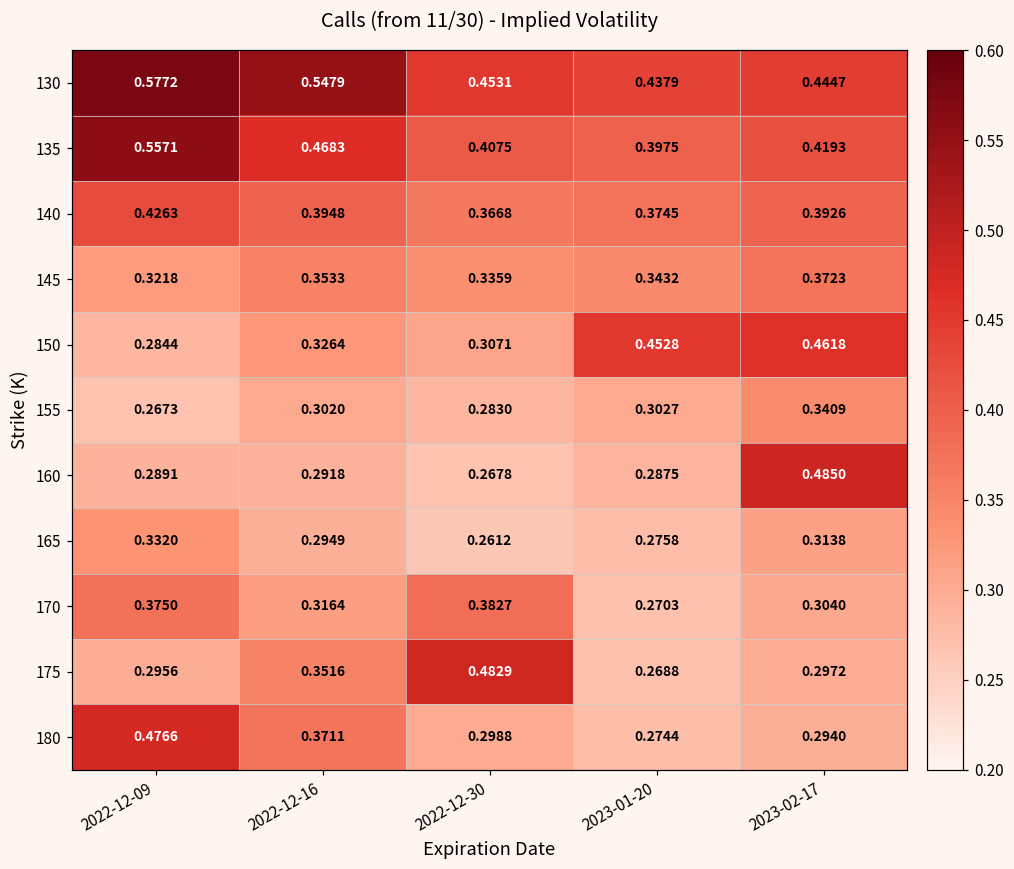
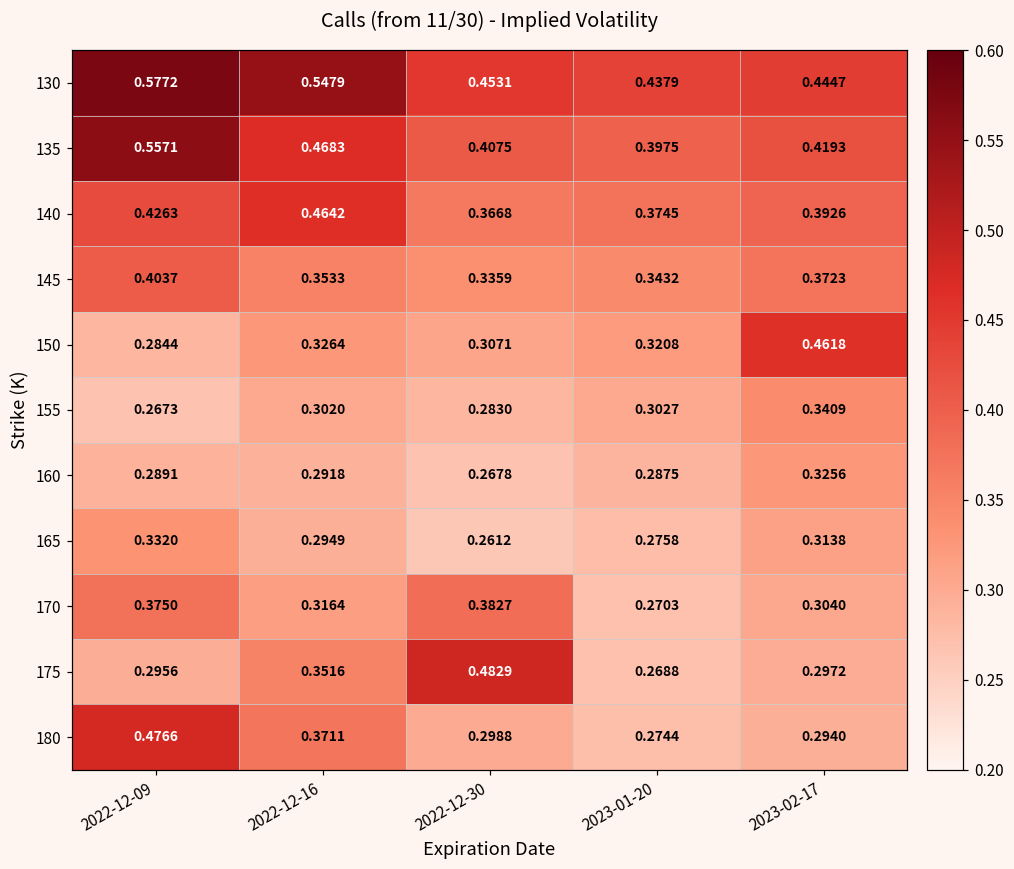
140, 2022-12-16: 0.3948 -> 0.4642
145, 2022-12-09: 0.3218 -> 0.4037
150, 2023-01-20: 0.4528 -> 0.3208
160, 2023-02-17: 0.4850 -> 0.3256
